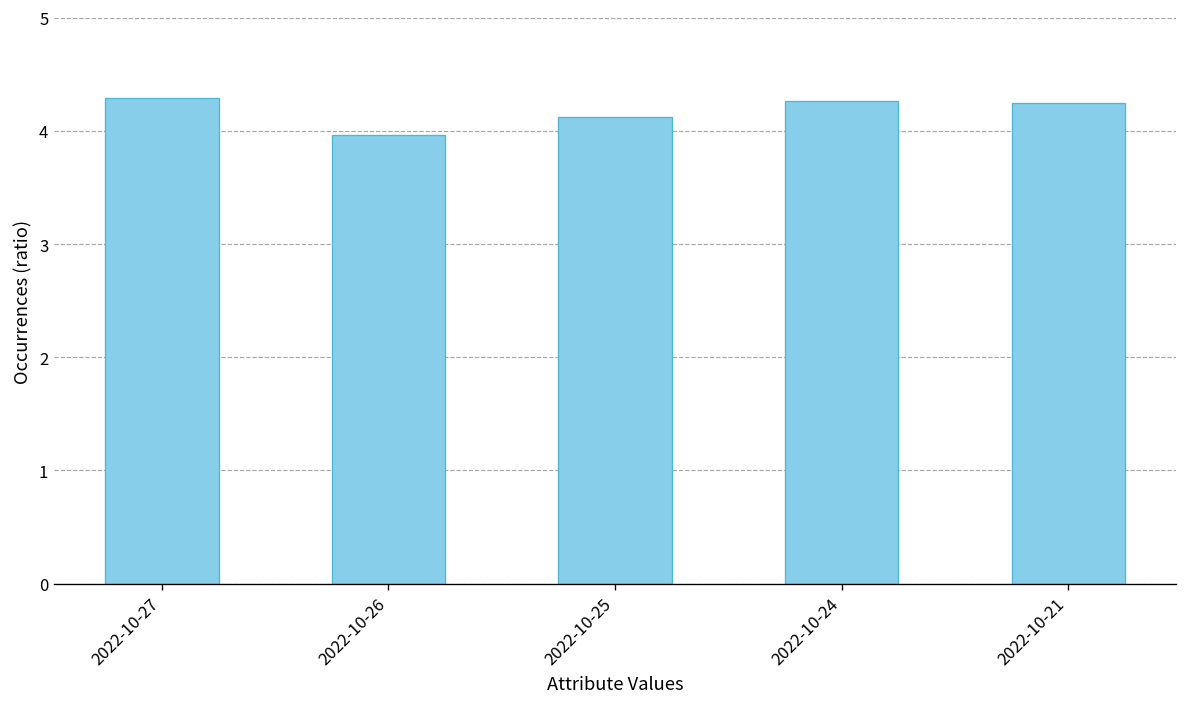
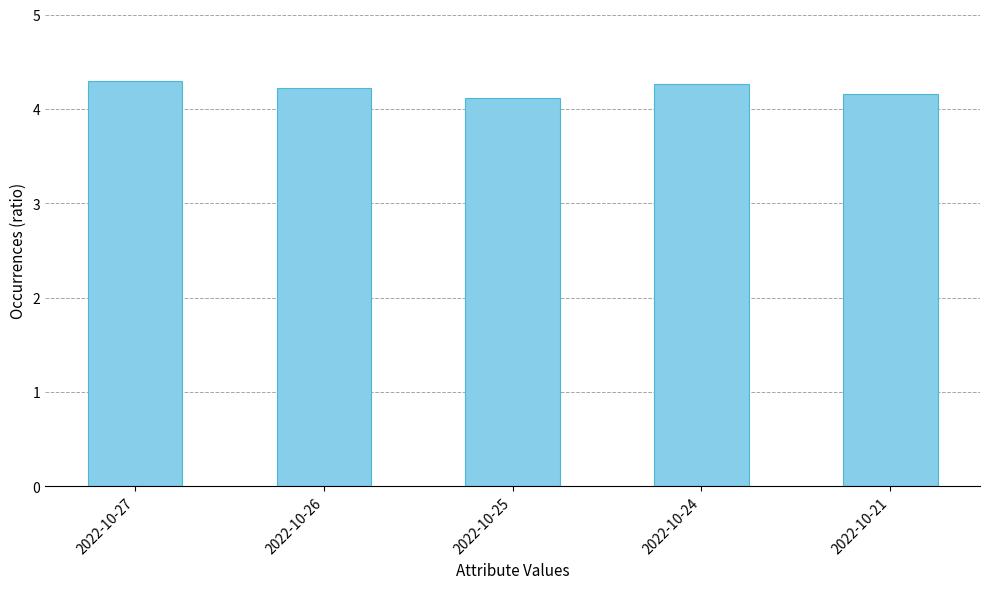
2022-10-26: 4.0 -> 4.2
2022-10-21: 4.3 -> 4.2
